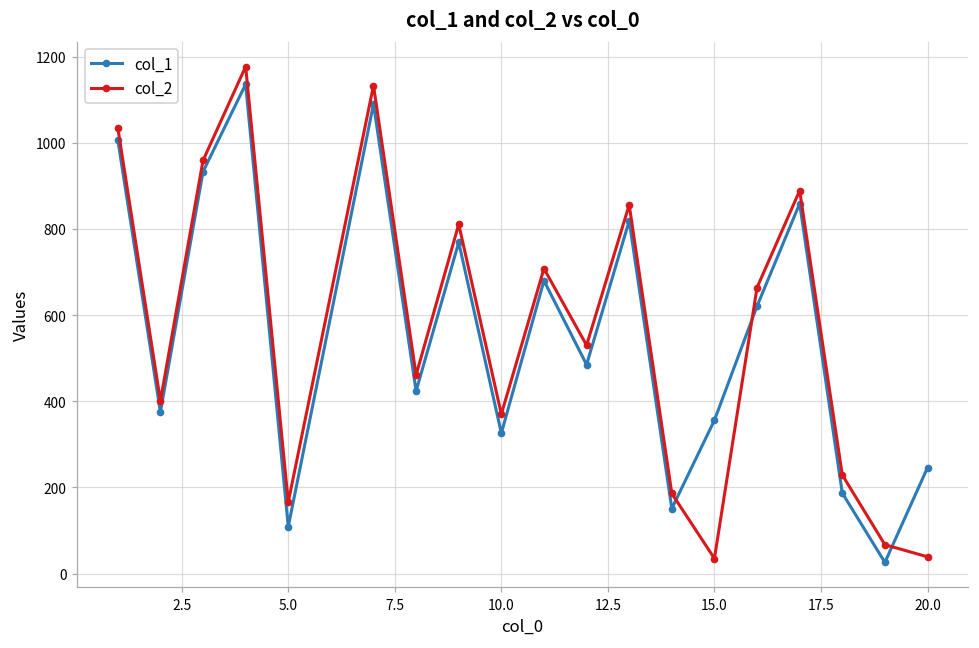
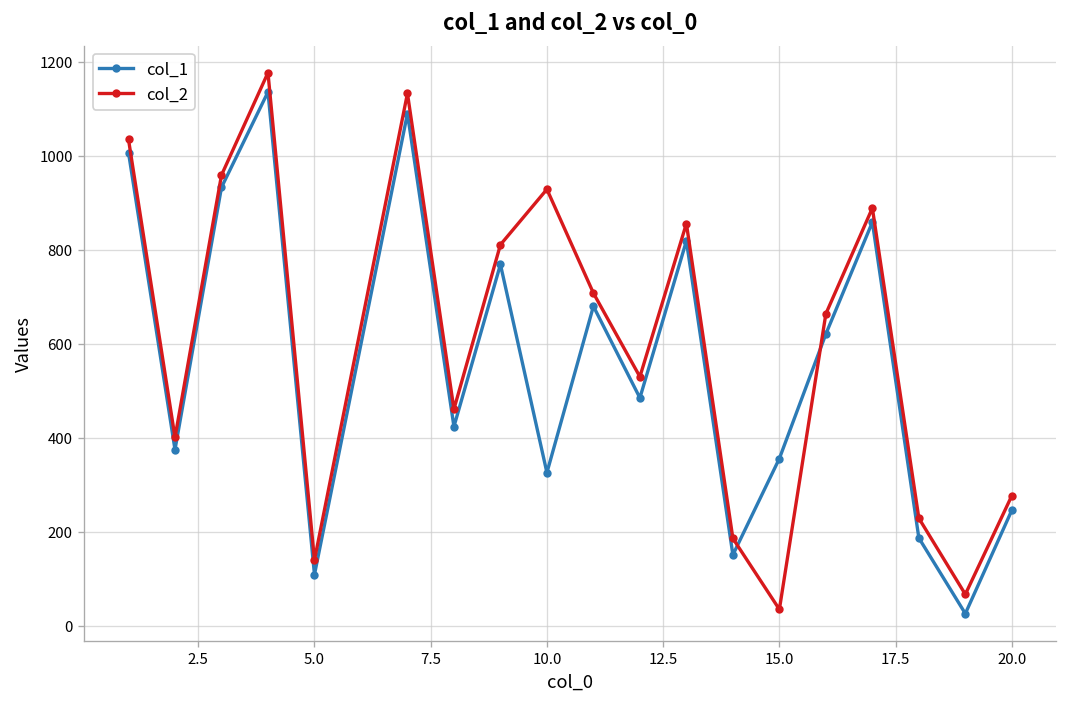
col_2, 5.0: 170 -> 140
col_2, 10.0: 370 -> 930
col_2, 20.0: 40 -> 280
